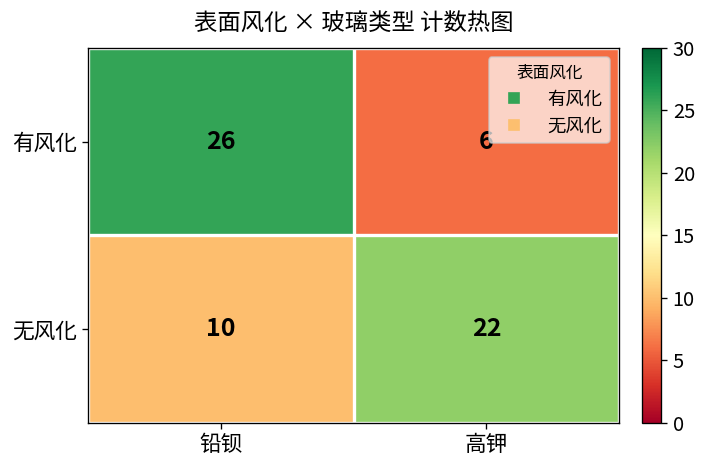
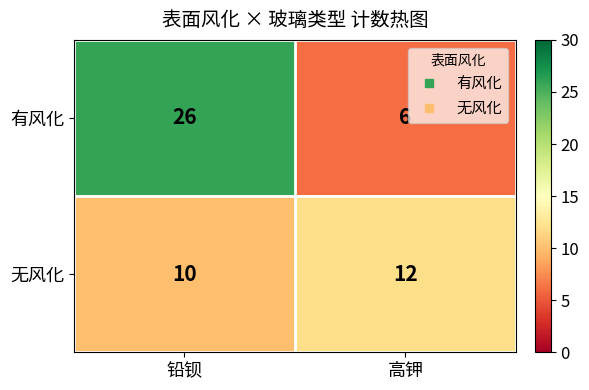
无风化, 高钾: 22 -> 12
